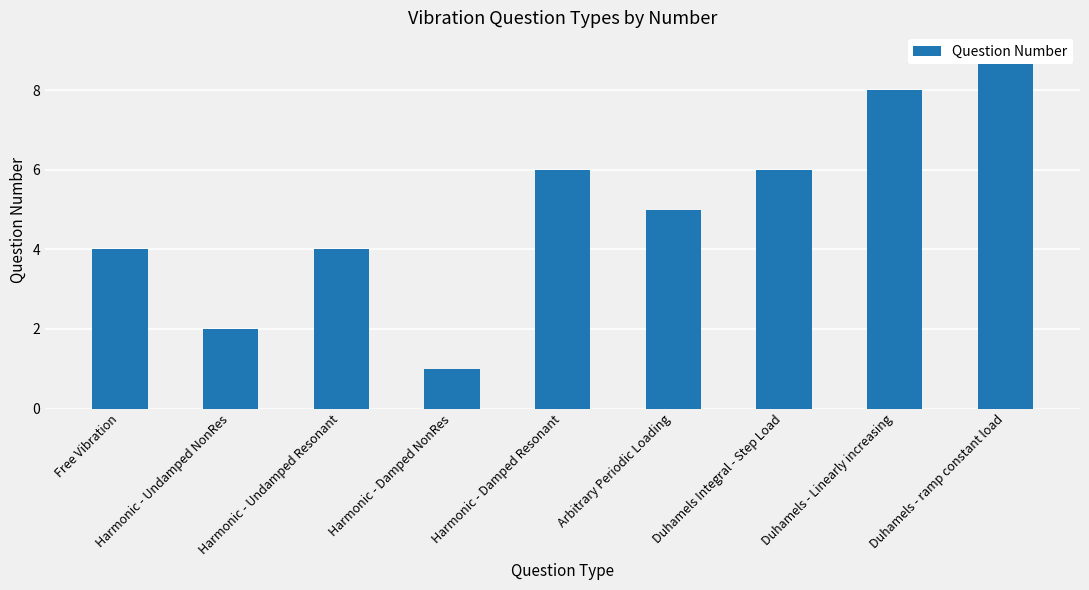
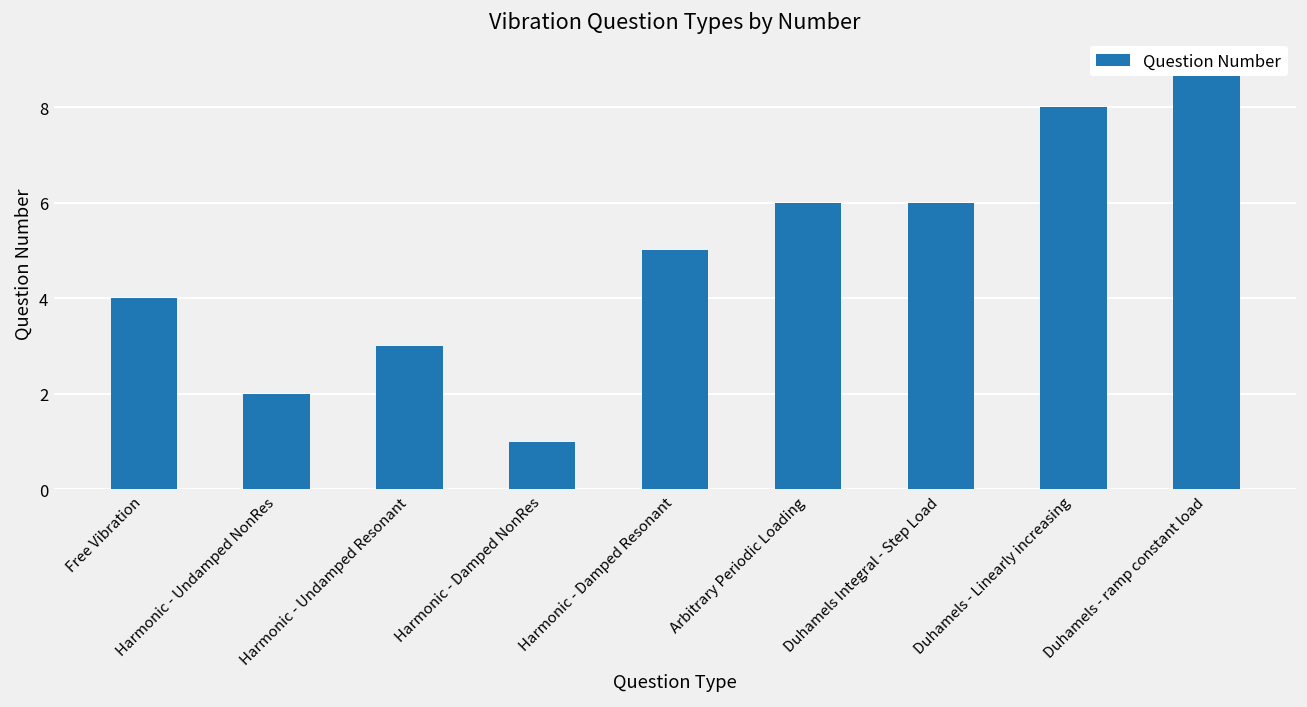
Harmonic - Undamped Resonant: 4 -> 3
Harmonic - Damped Resonant: 6 -> 5
Arbitrary Periodic Loading: 5 -> 6
